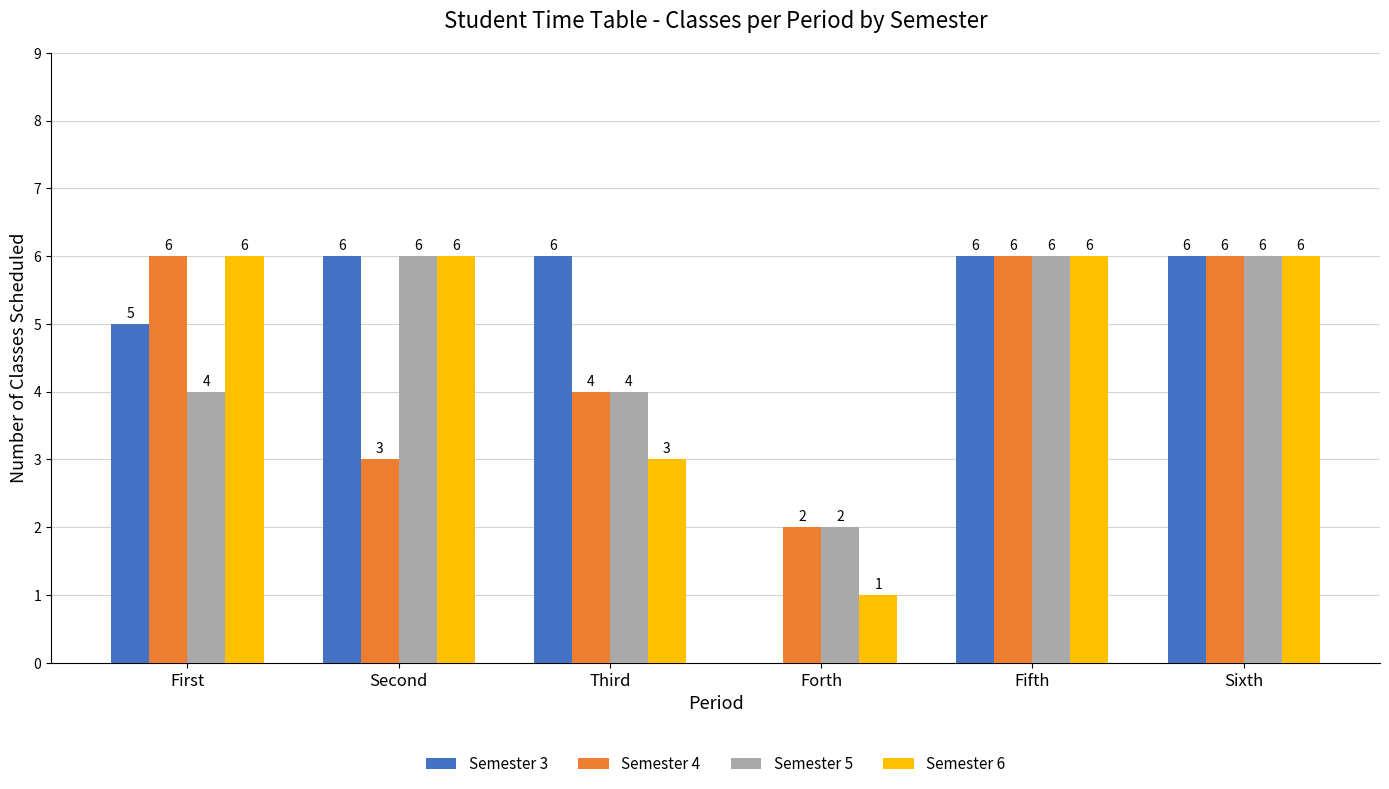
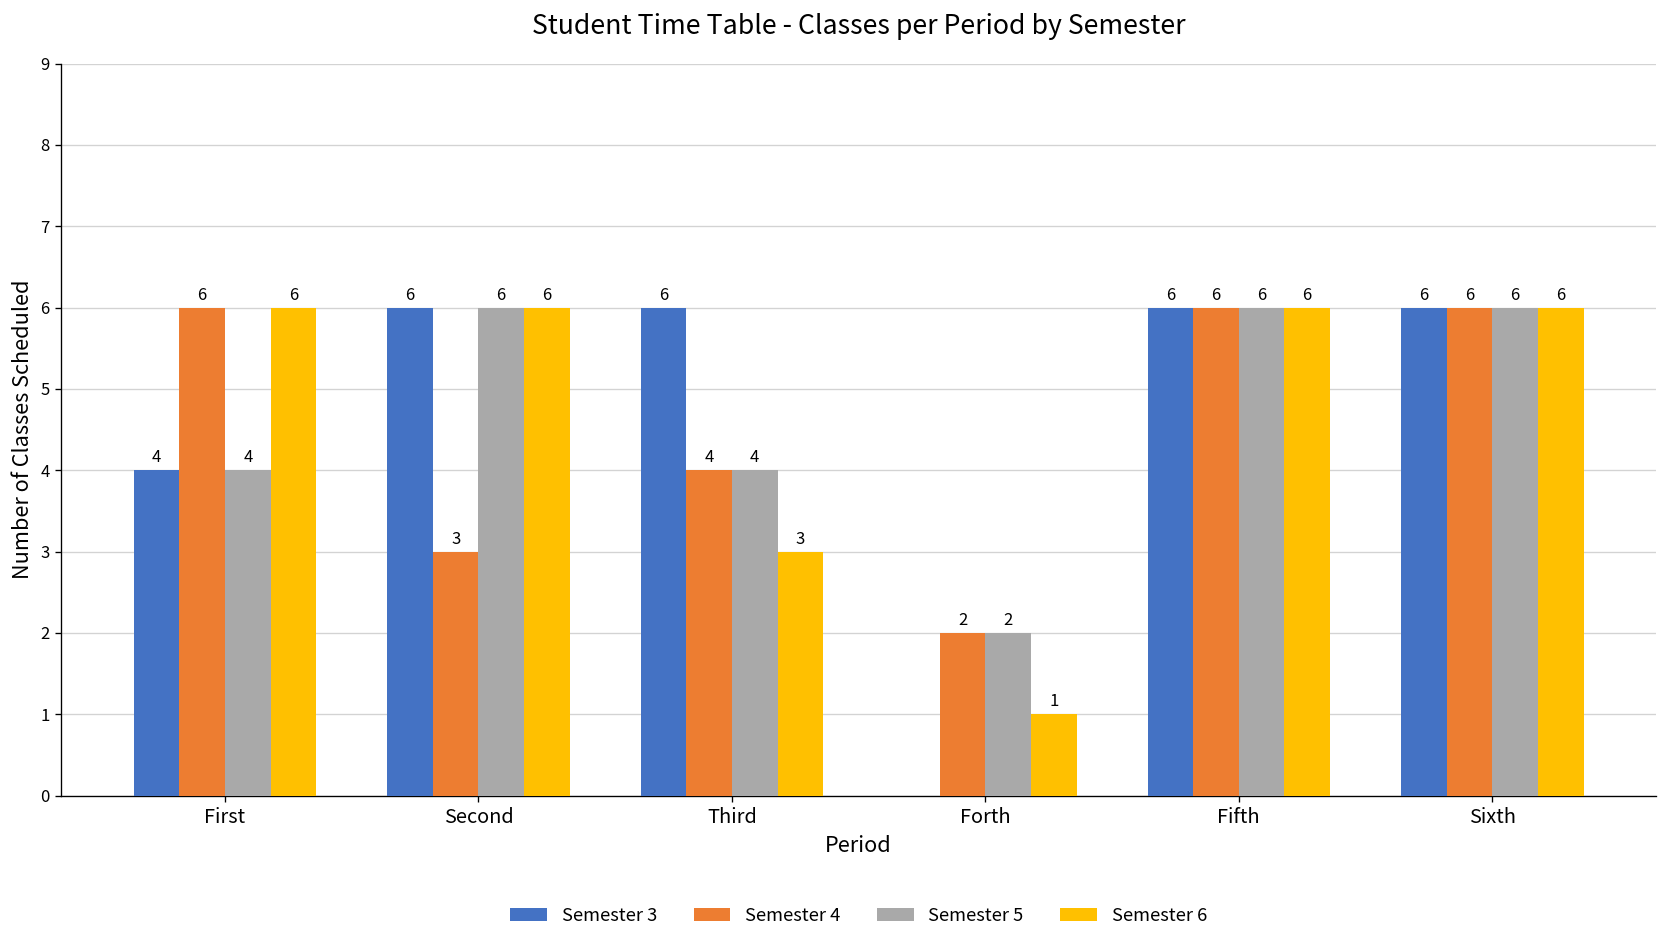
Semester 3, First: 5 -> 4
